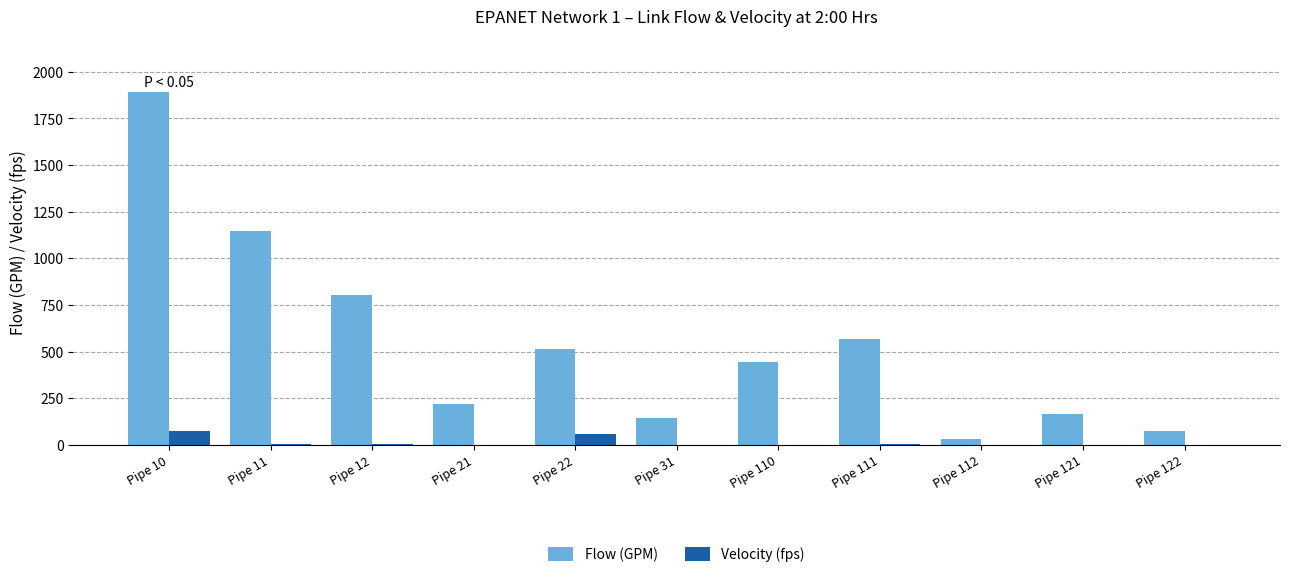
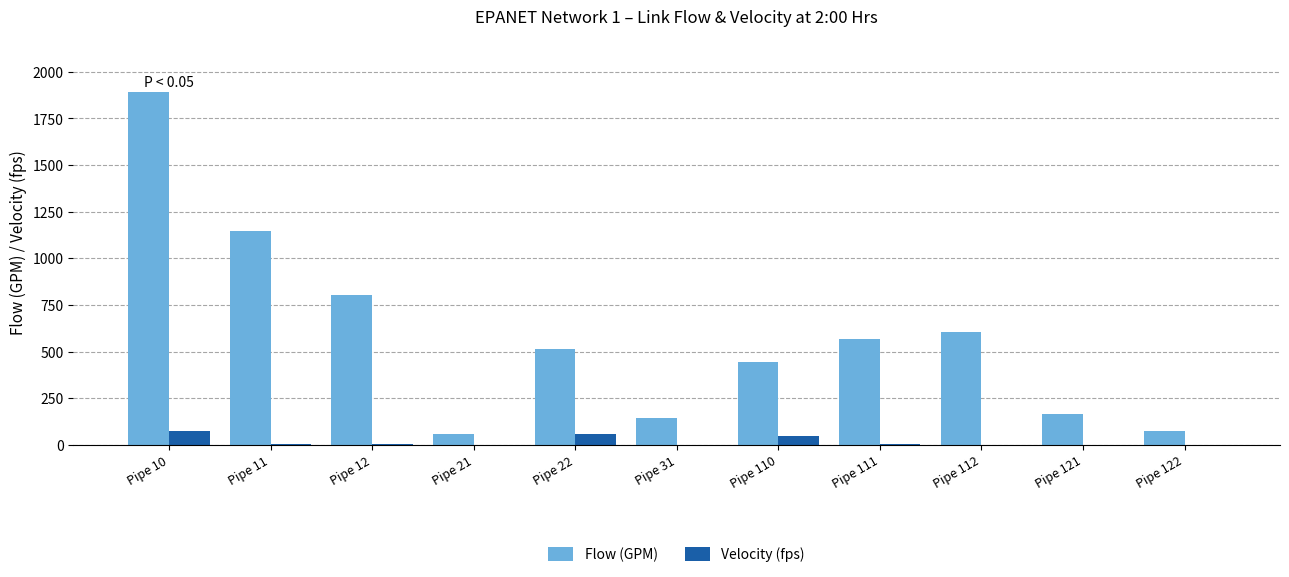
Flow (GPM), Pipe 21: 220 -> 60
Velocity (fps), Pipe 110: 0 -> 40
Flow (GPM), Pipe 112: 30 -> 600
